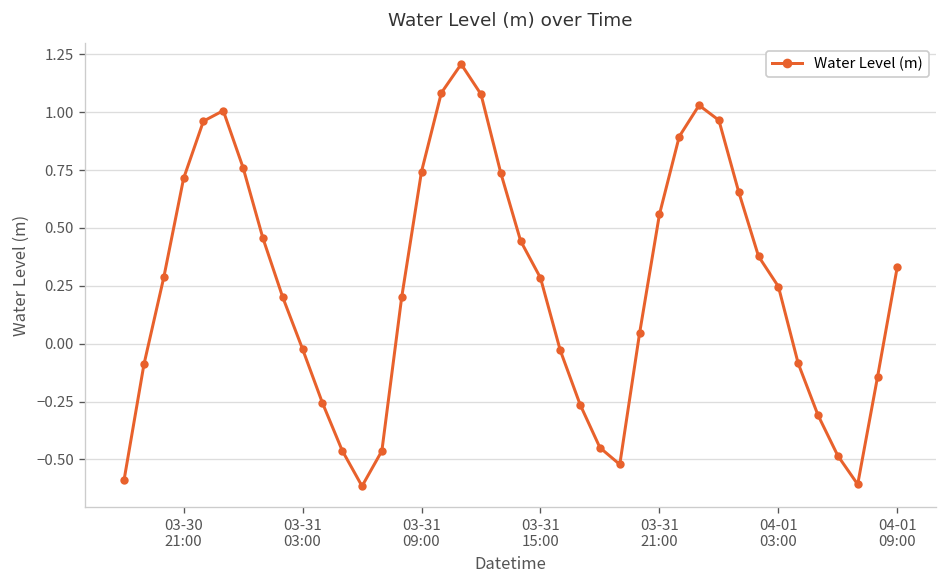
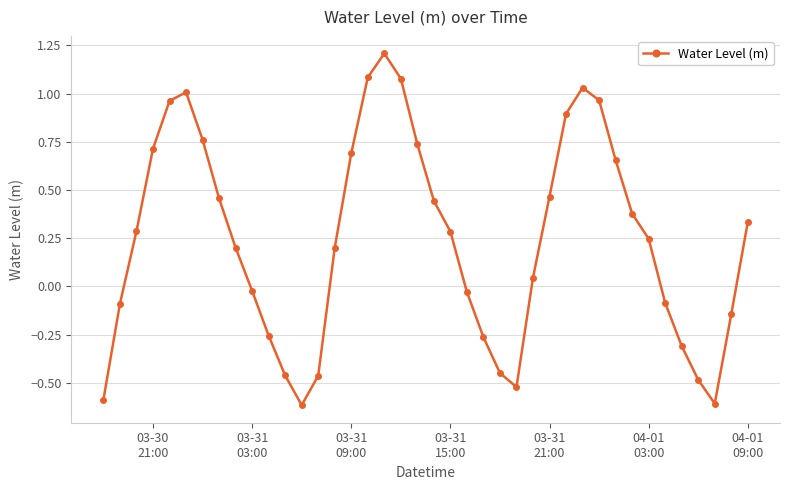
03-31 09:00: 0.74 -> 0.69
03-31 21:00: 0.56 -> 0.47
